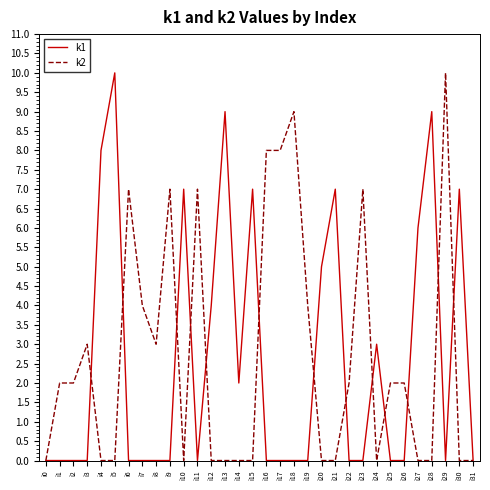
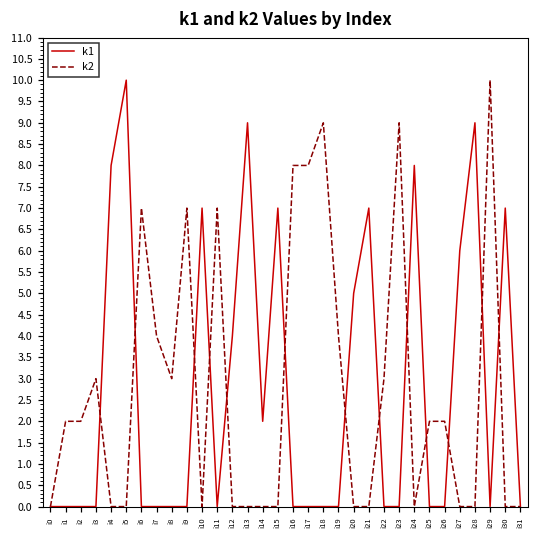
k2, i22: 2 -> 3
k2, i23: 7 -> 9
k1, i24: 3 -> 8
